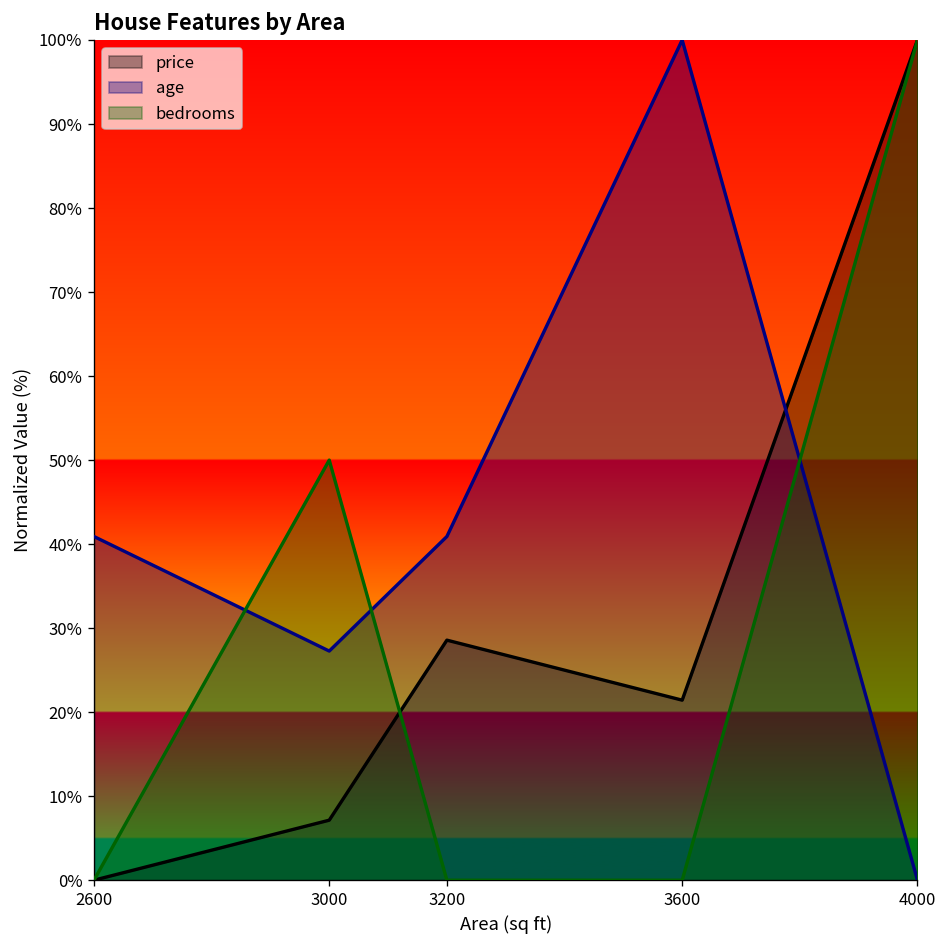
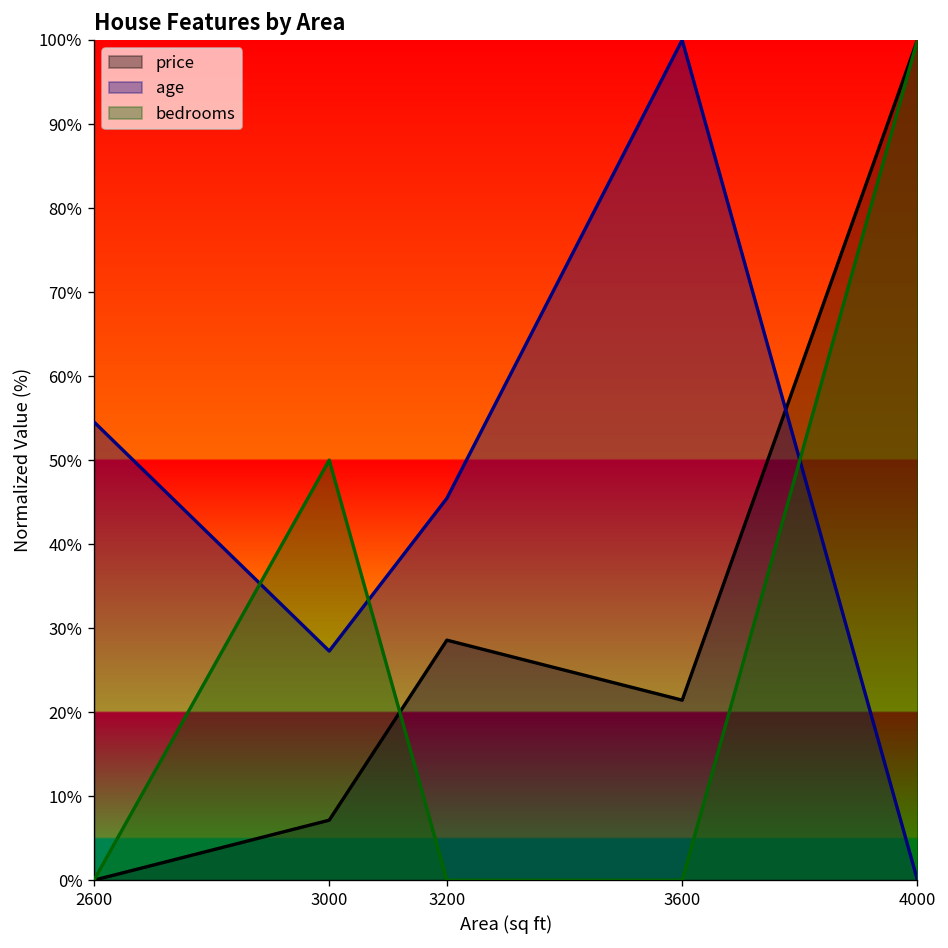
age, 2600: 41% -> 55%
age, 3200: 41% -> 45%
